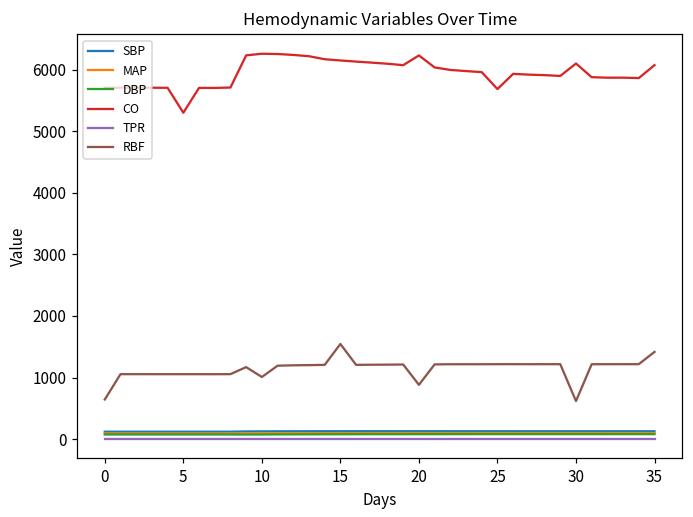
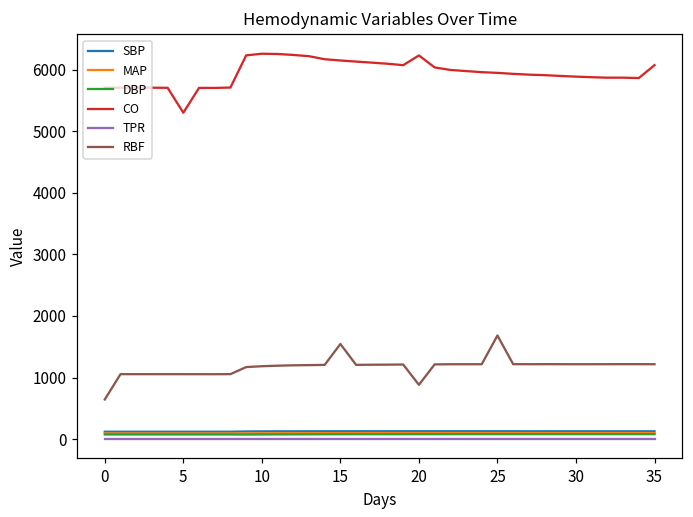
RBF, 10: 1000 -> 1200
CO, 25: 5700 -> 5900
RBF, 25: 1200 -> 1700
CO, 30: 6100 -> 5900
RBF, 30: 600 -> 1200
RBF, 35: 1400 -> 1200
